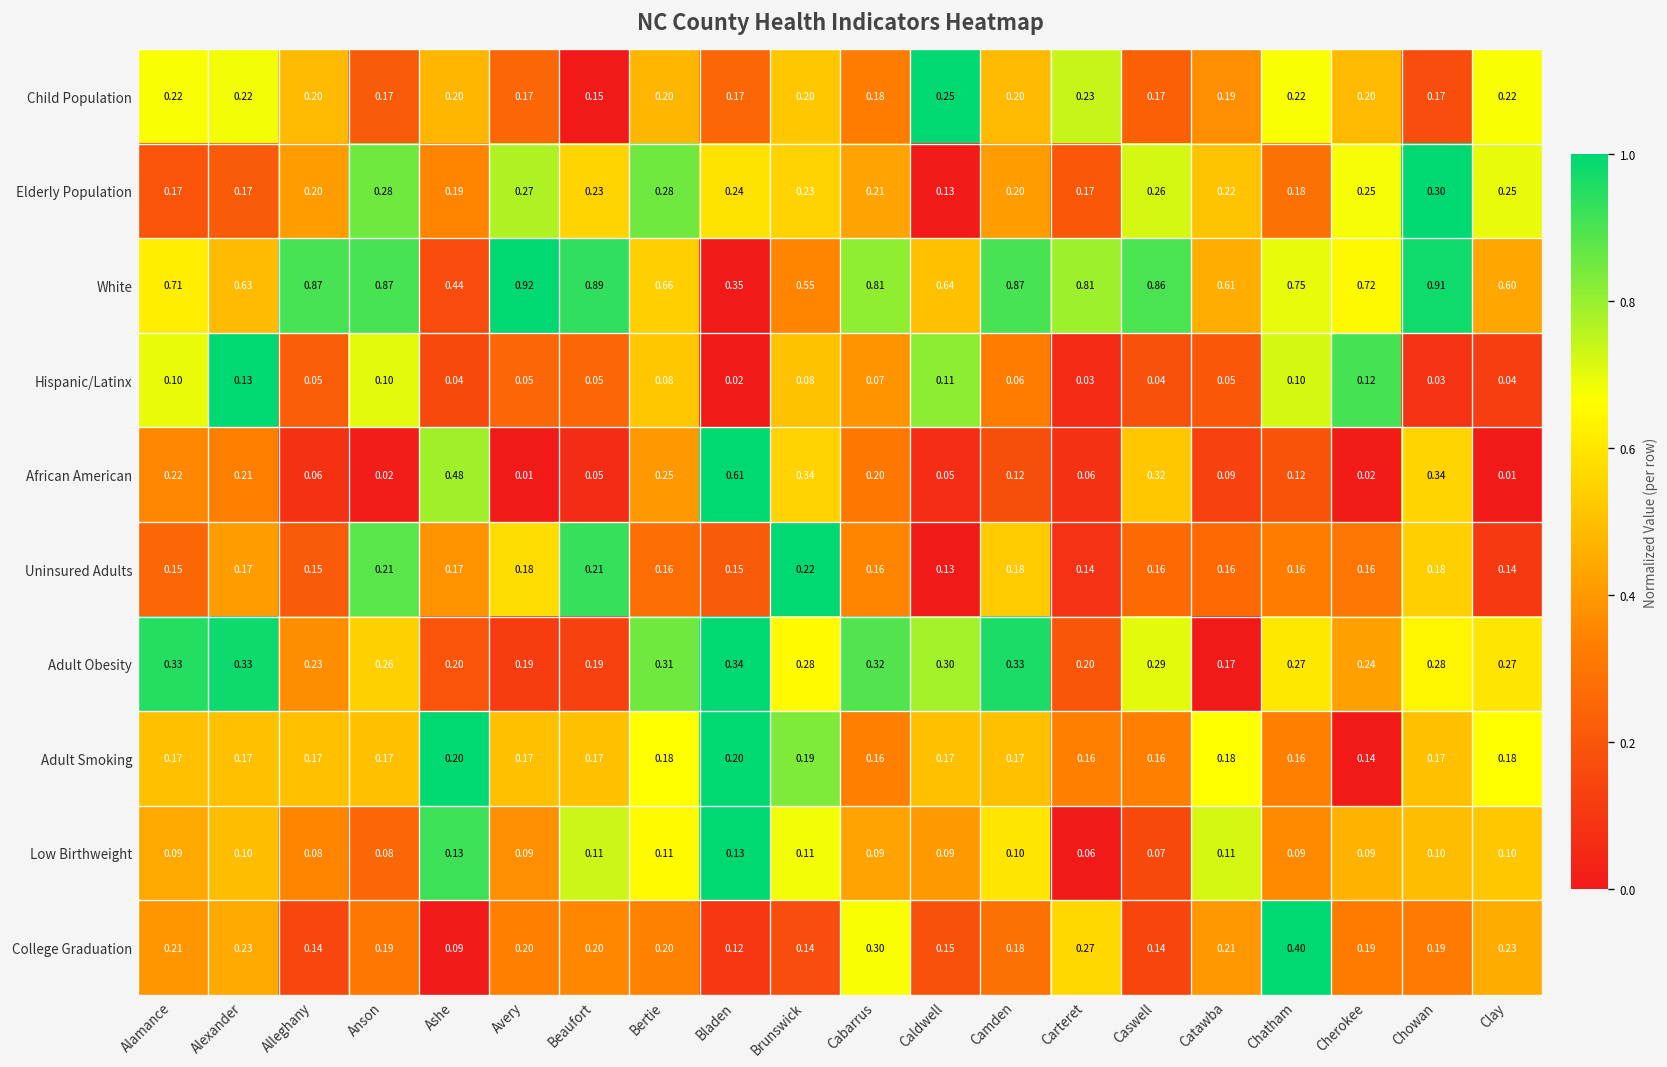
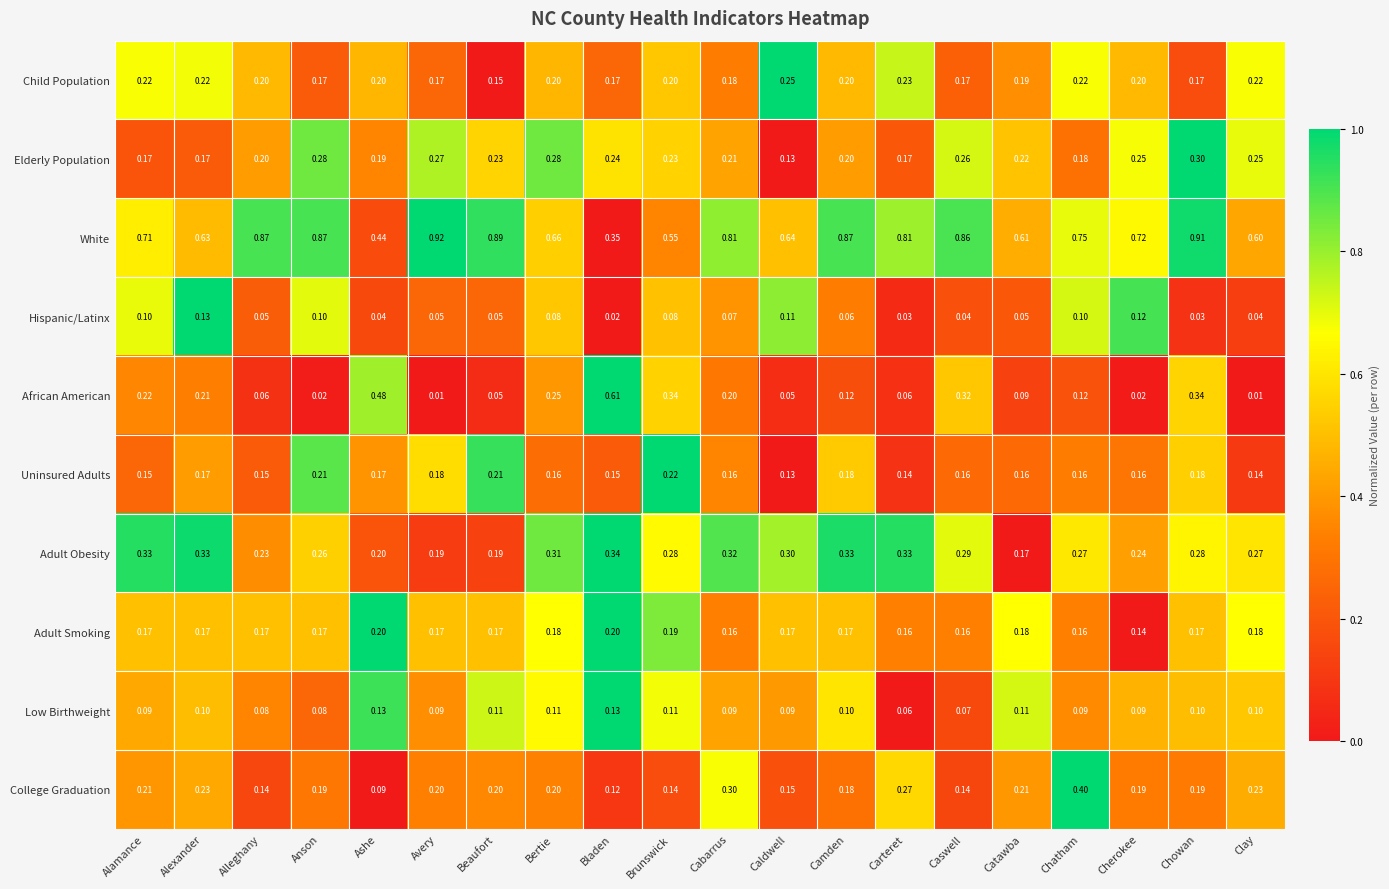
Adult Obesity, Carteret: 0.20 -> 0.33
